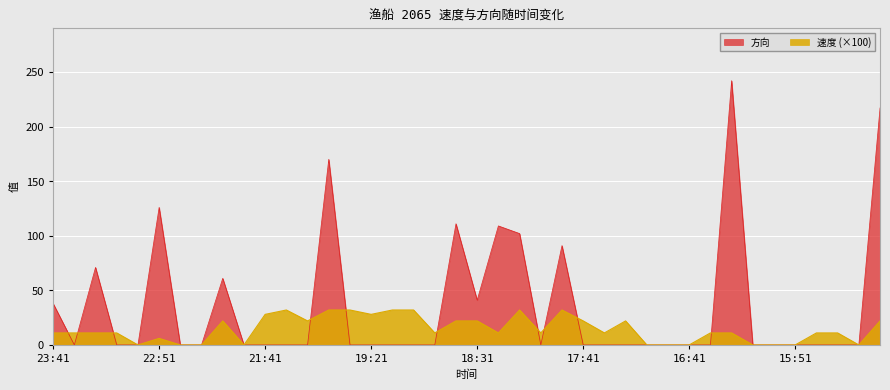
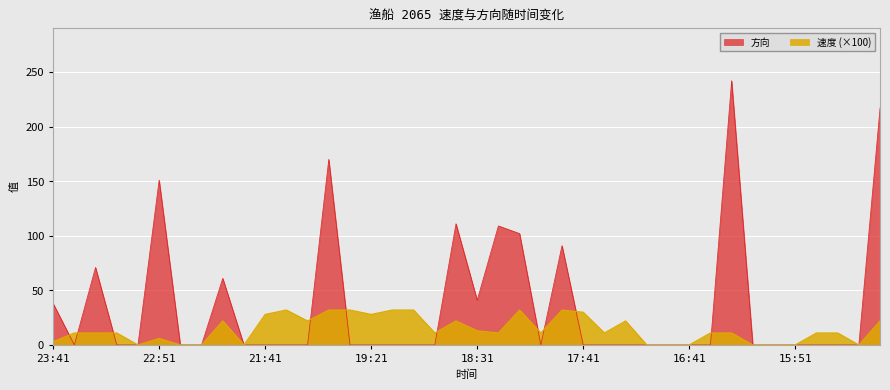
速度 (×100), 23:41: 11 -> 3
方向, 22:51: 126 -> 151
速度 (×100), 18:31: 22 -> 13
速度 (×100), 17:41: 22 -> 30
